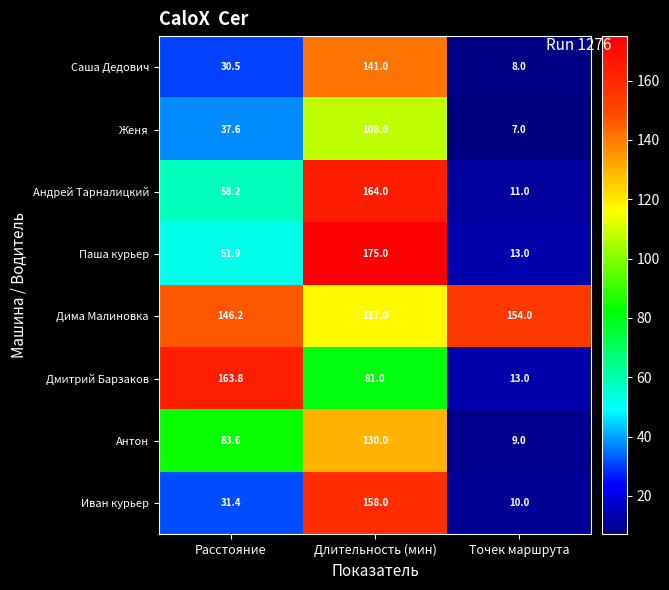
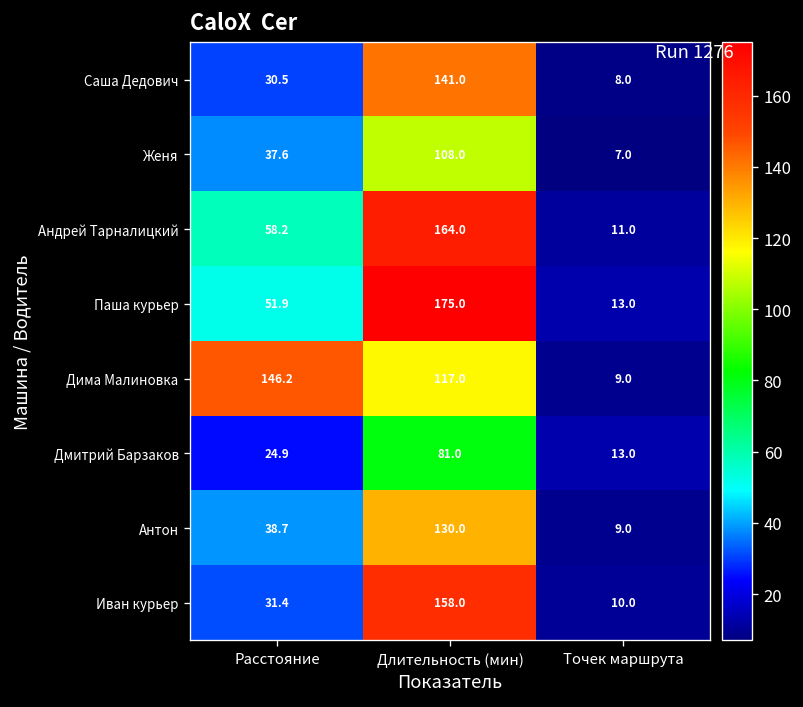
Дима Малиновка, Точек маршрута: 154.0 -> 9.0
Дмитрий Барзаков, Расстояние: 163.8 -> 24.9
Антон, Расстояние: 83.6 -> 38.7
